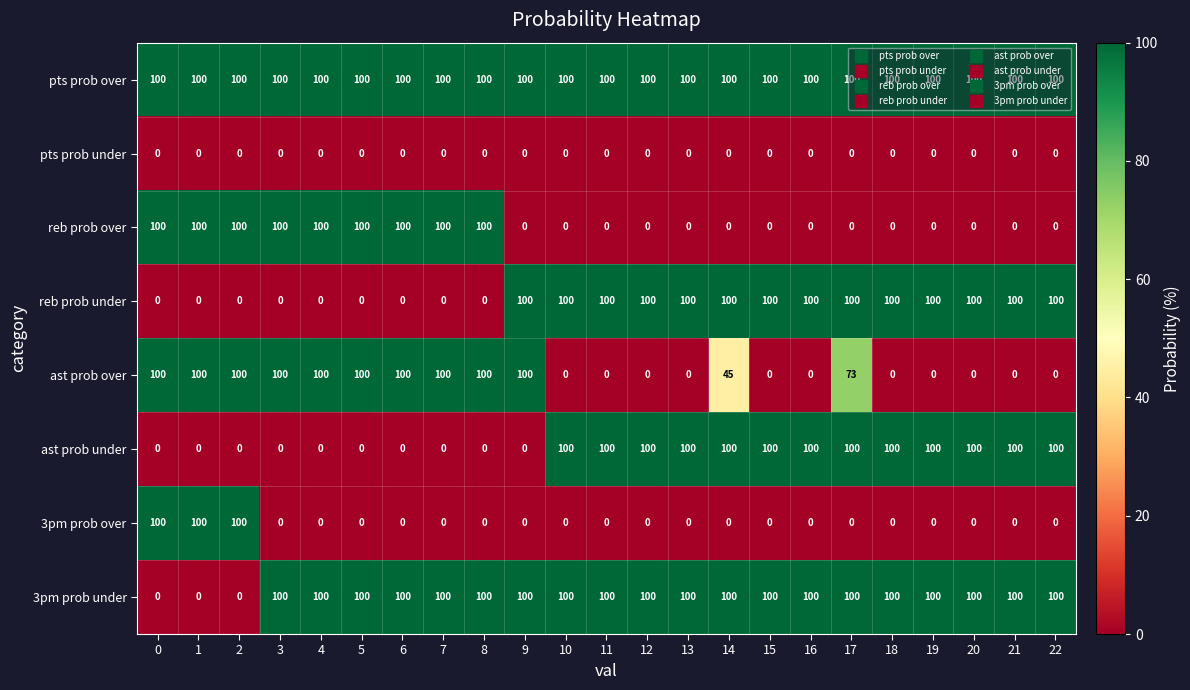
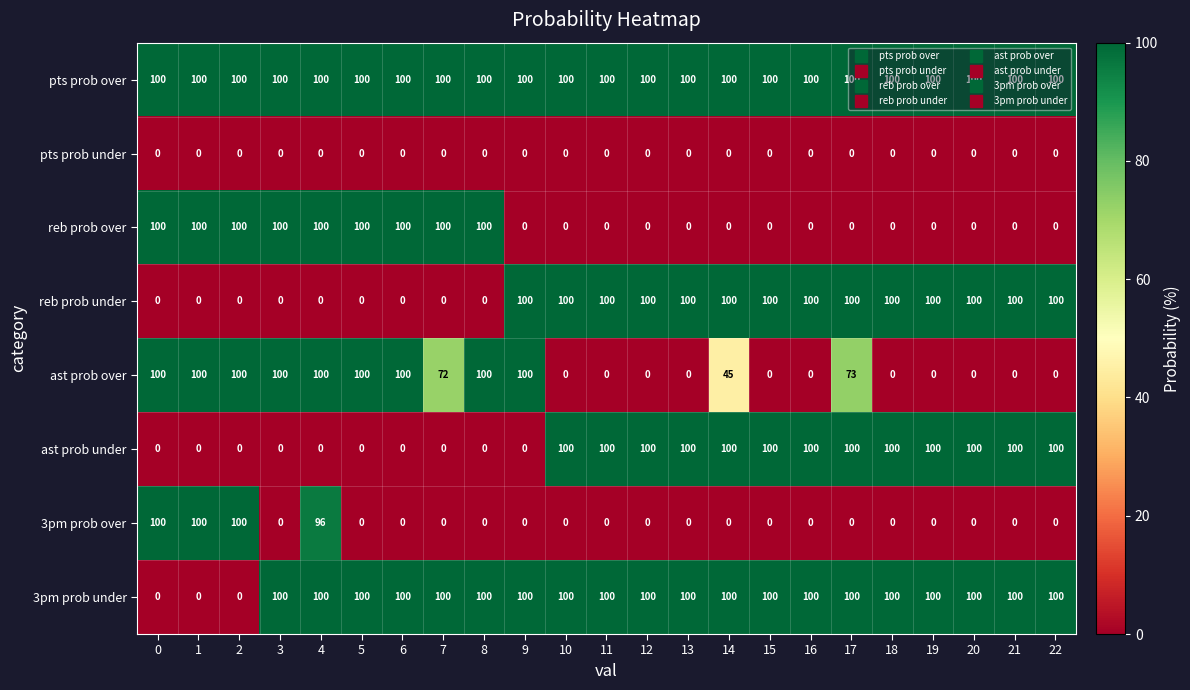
ast prob over, 7: 100 -> 72
3pm prob over, 4: 0 -> 96
